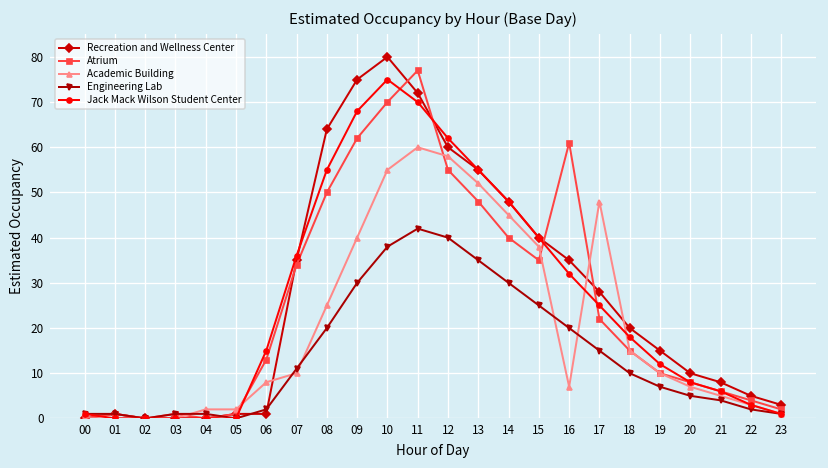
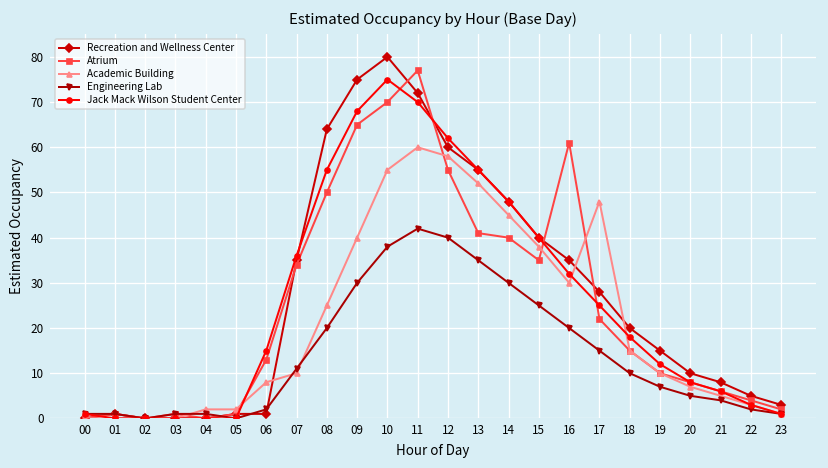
Atrium, 09: 62 -> 65
Atrium, 13: 48 -> 41
Academic Building, 16: 7 -> 30
